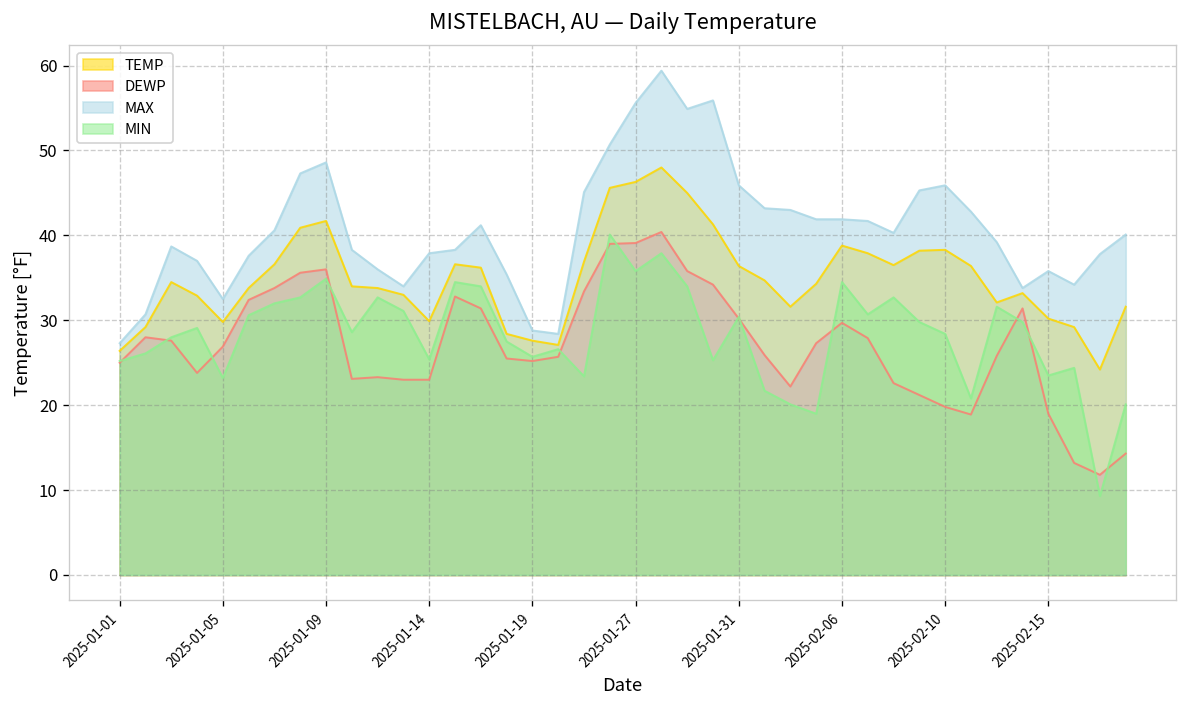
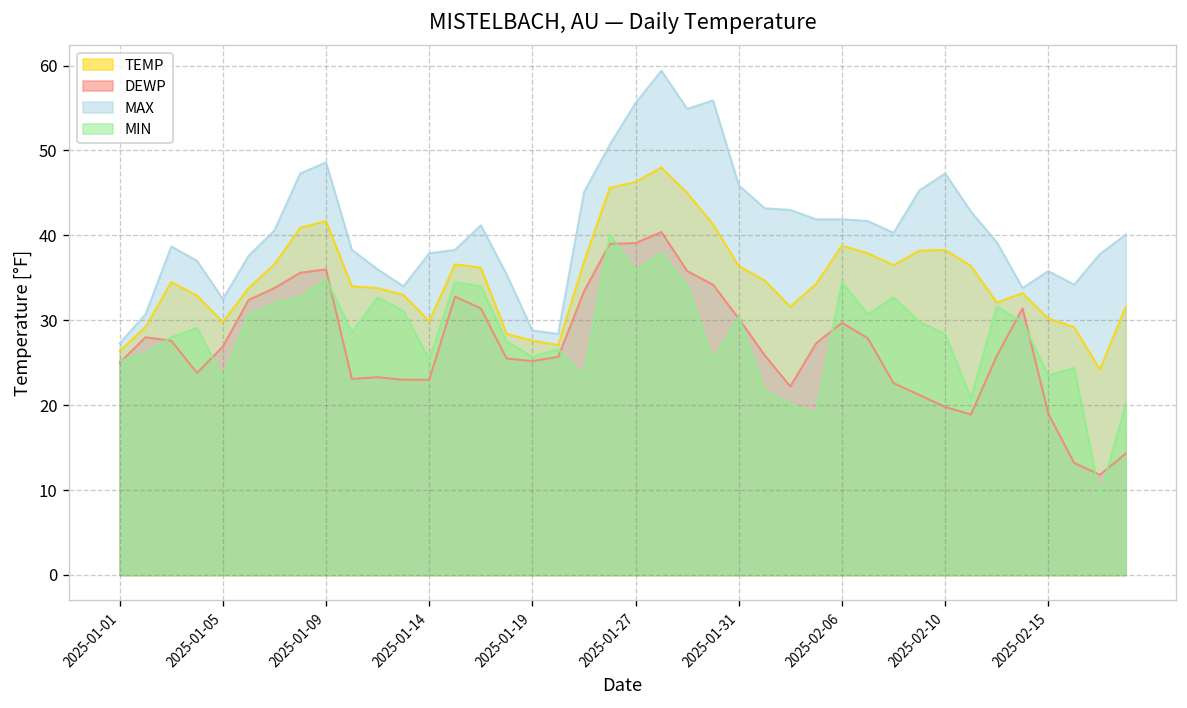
MAX, 2025-02-10: 46 -> 47
